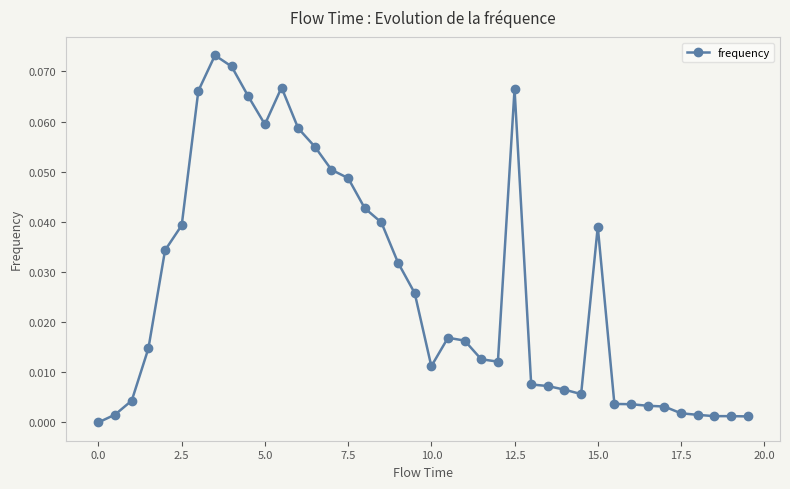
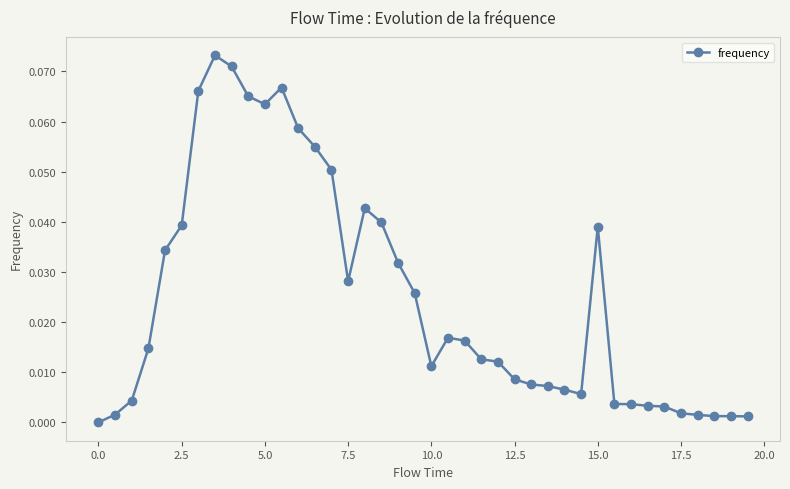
5.0: 0.059 -> 0.063
7.5: 0.049 -> 0.028
12.5: 0.066 -> 0.009
